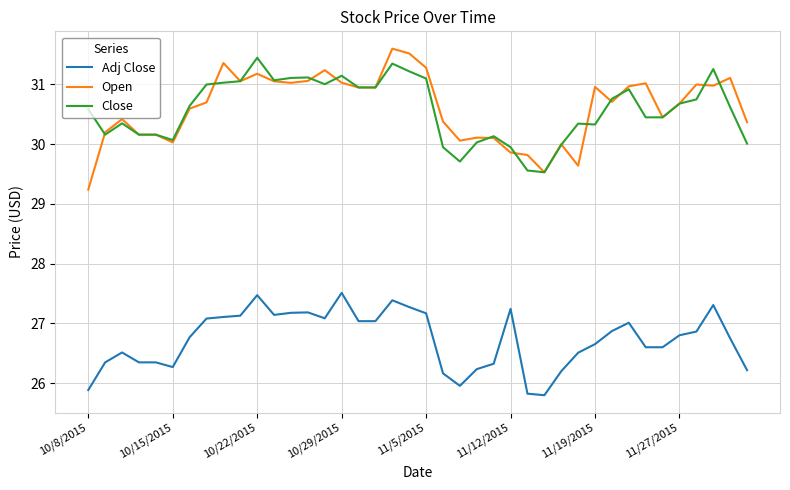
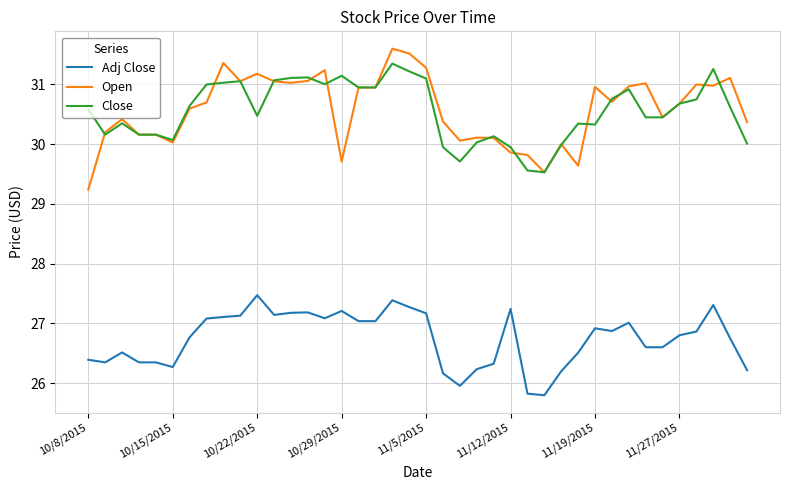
Adj Close, 10/8/2015: 25.9 -> 26.4
Close, 10/22/2015: 31.4 -> 30.5
Adj Close, 10/29/2015: 27.5 -> 27.2
Open, 10/29/2015: 31.0 -> 29.7
Adj Close, 11/19/2015: 26.7 -> 26.9
